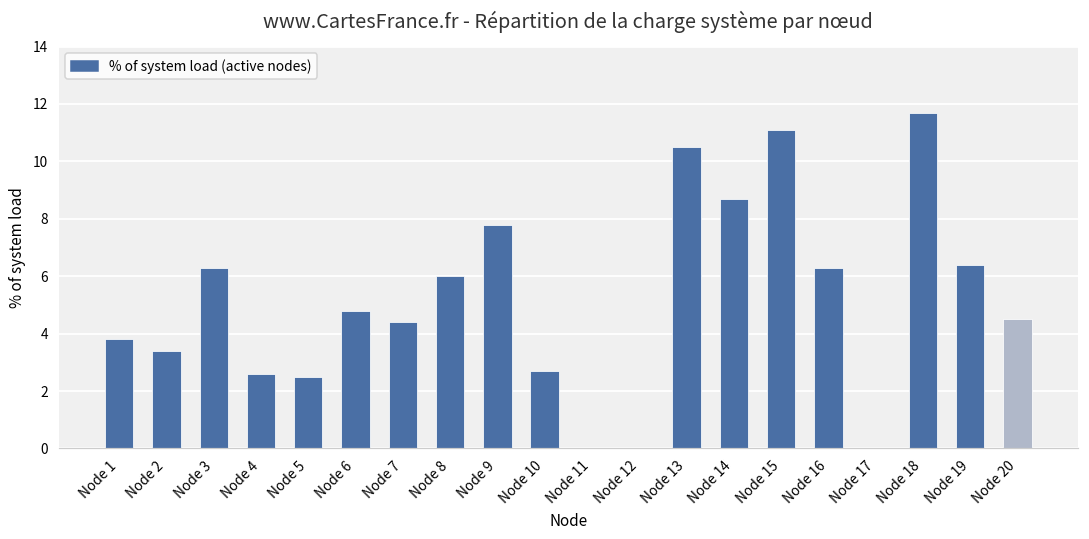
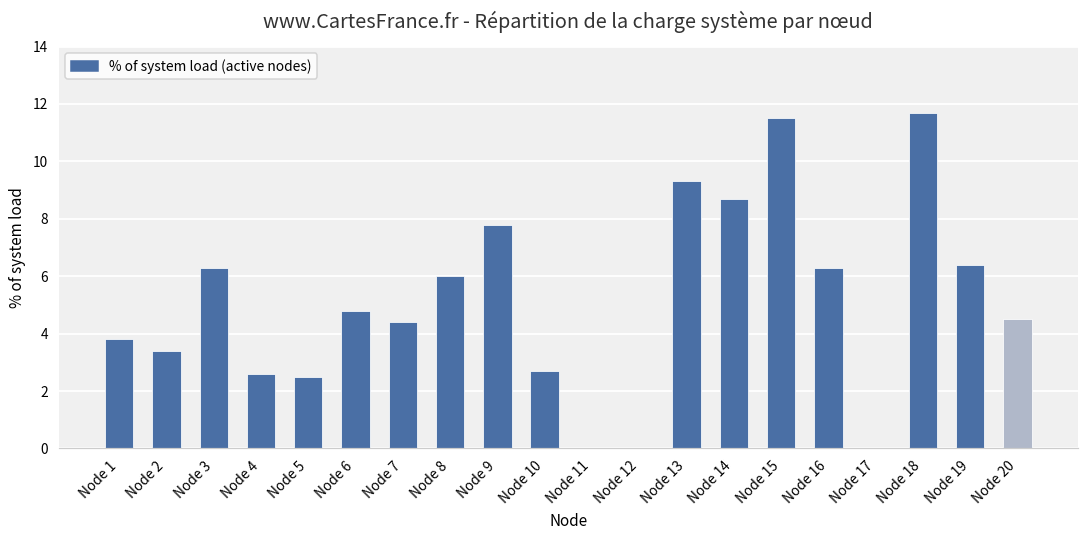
Node 13: 10.5 -> 9.3
Node 15: 11.1 -> 11.5
